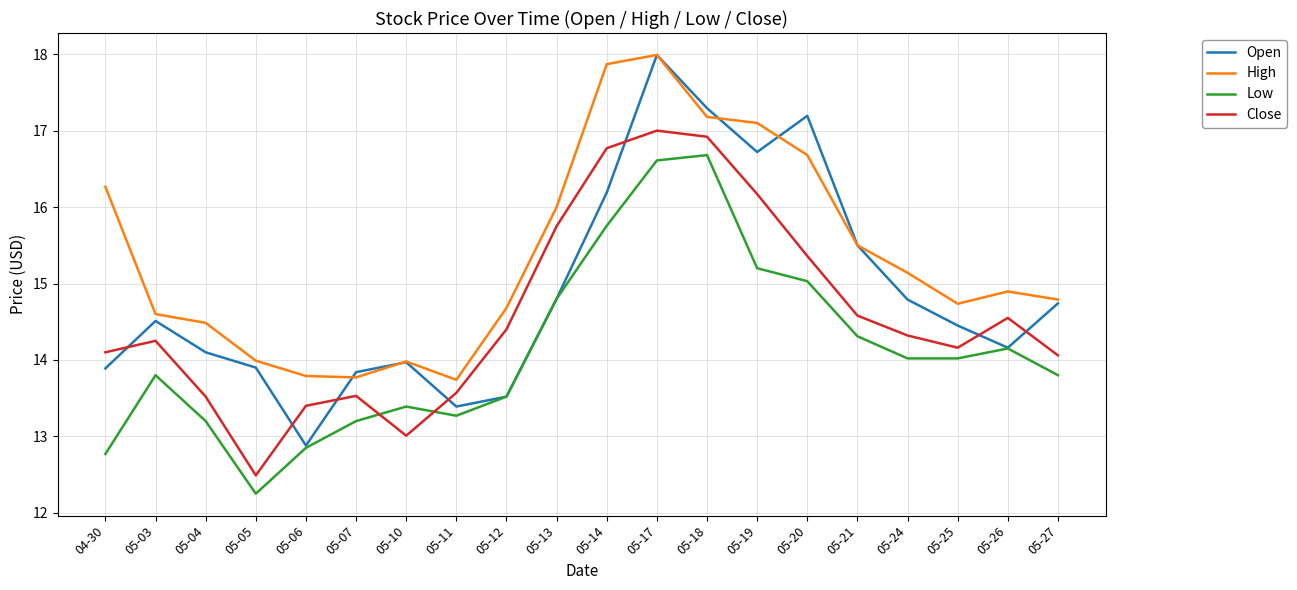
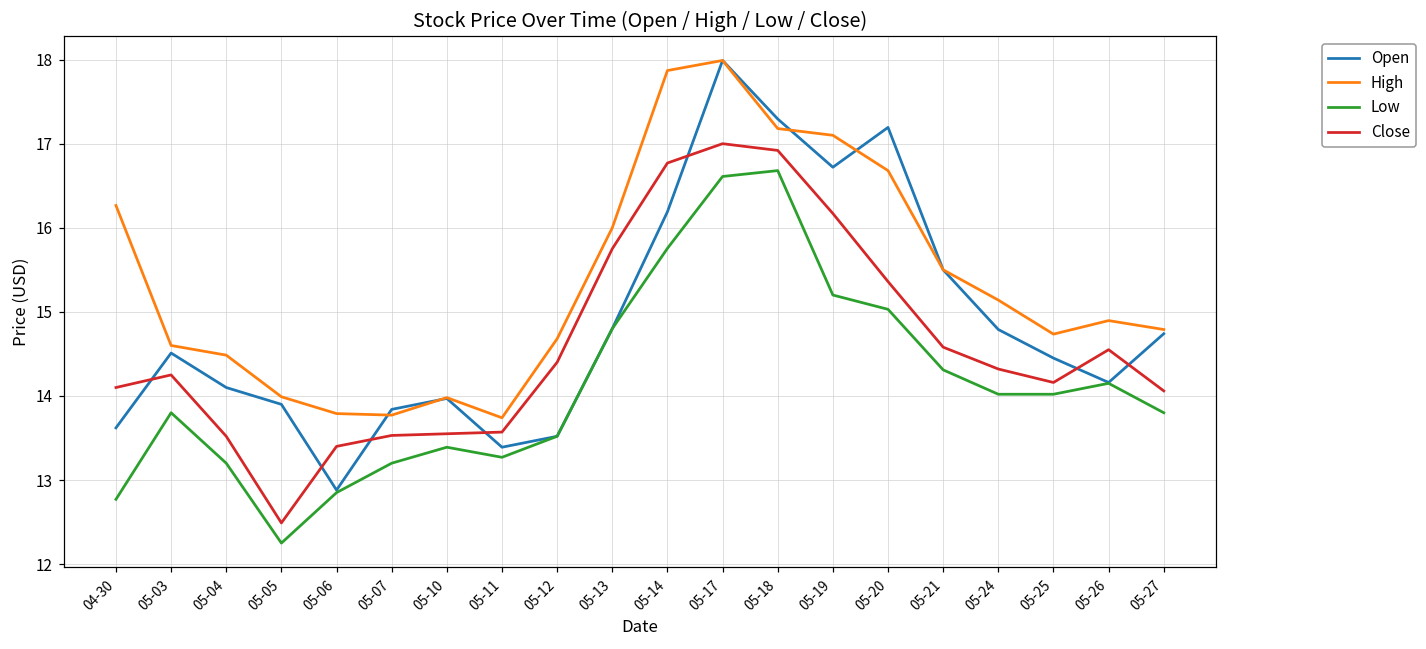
Open, 04-30: 13.9 -> 13.6
Close, 05-10: 13.0 -> 13.6
